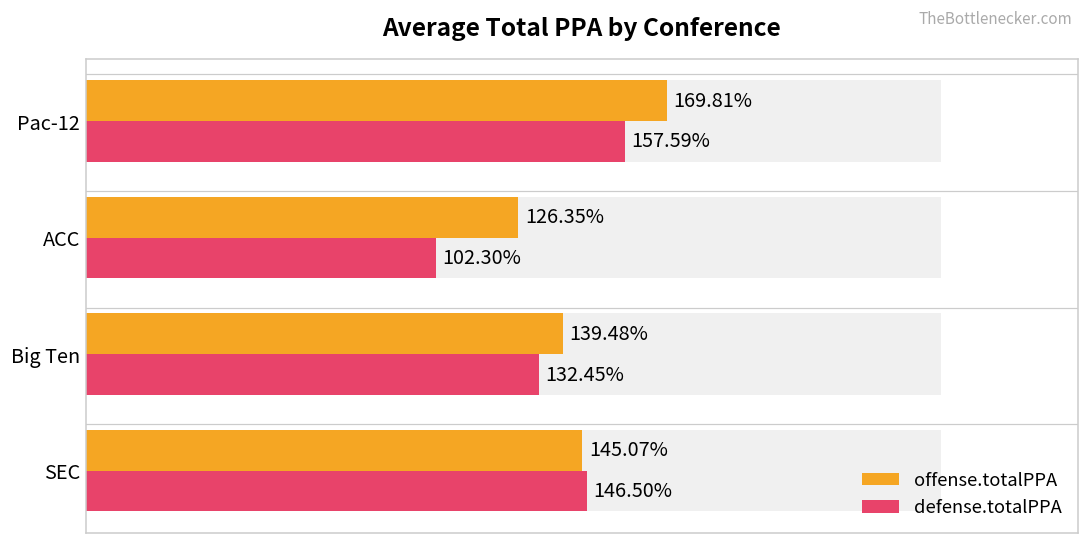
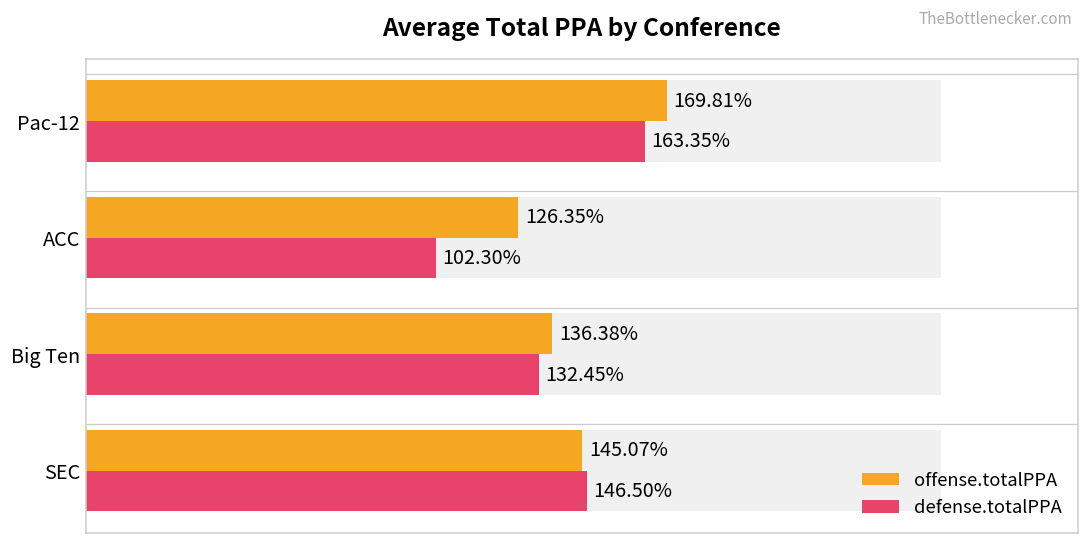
defense.totalPPA, Pac-12: 157.59% -> 163.35%
offense.totalPPA, Big Ten: 139.48% -> 136.38%
